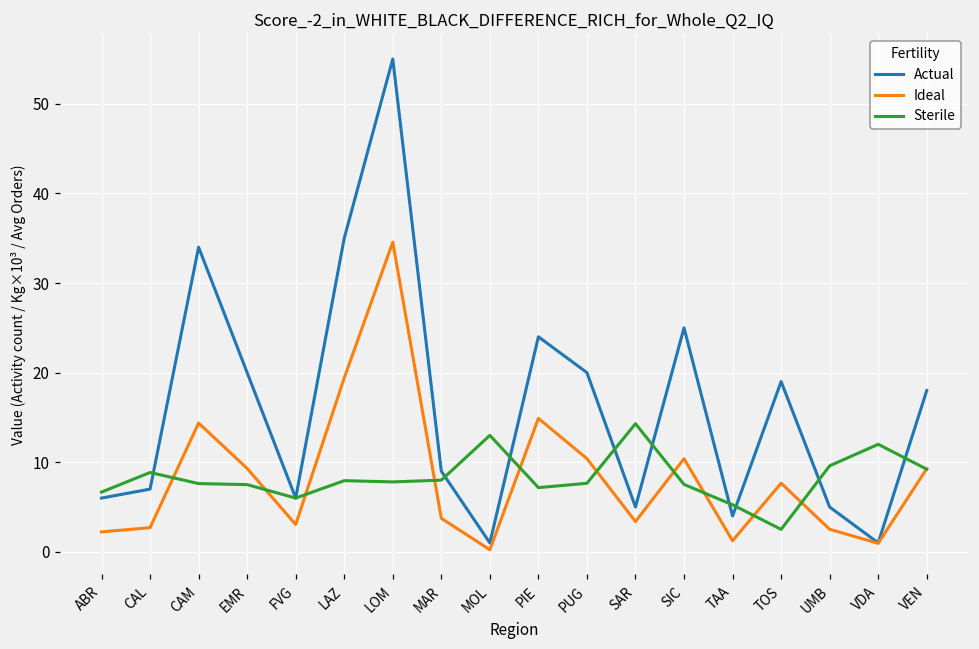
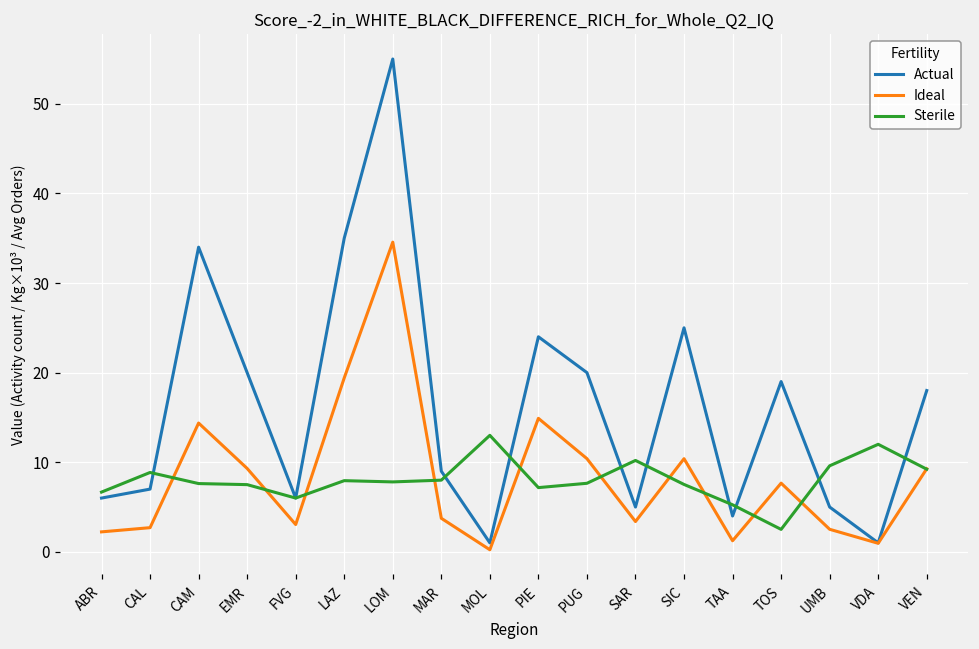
Sterile, SAR: 14 -> 10
